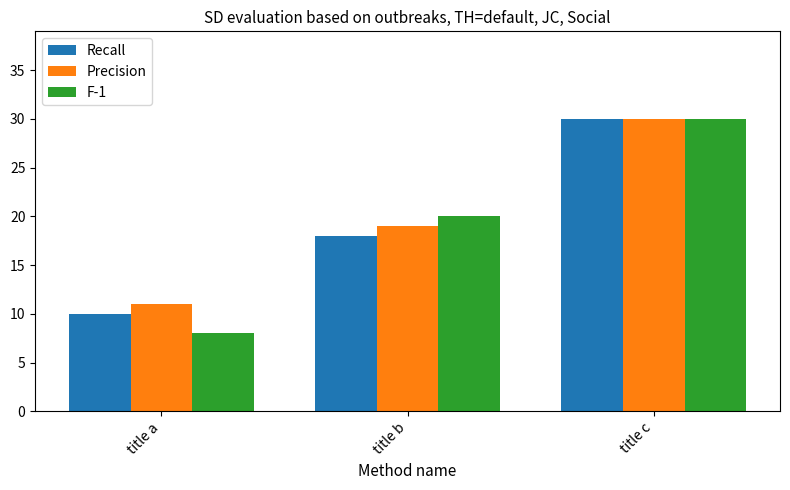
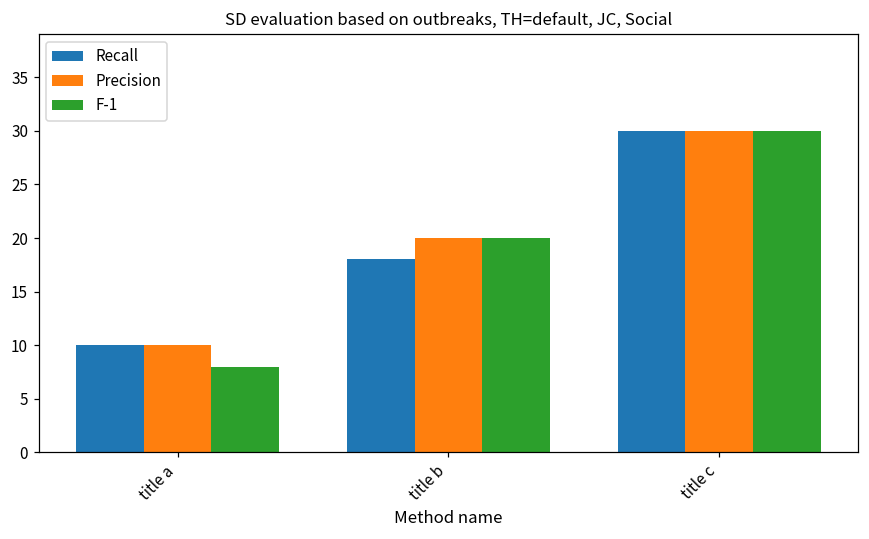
Precision, title a: 11 -> 10
Precision, title b: 19 -> 20
